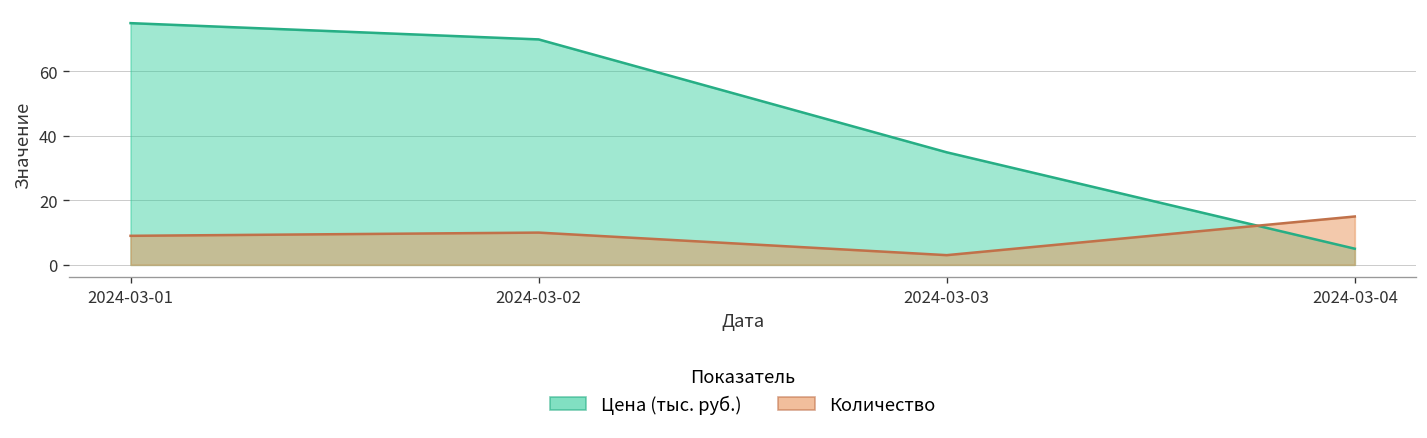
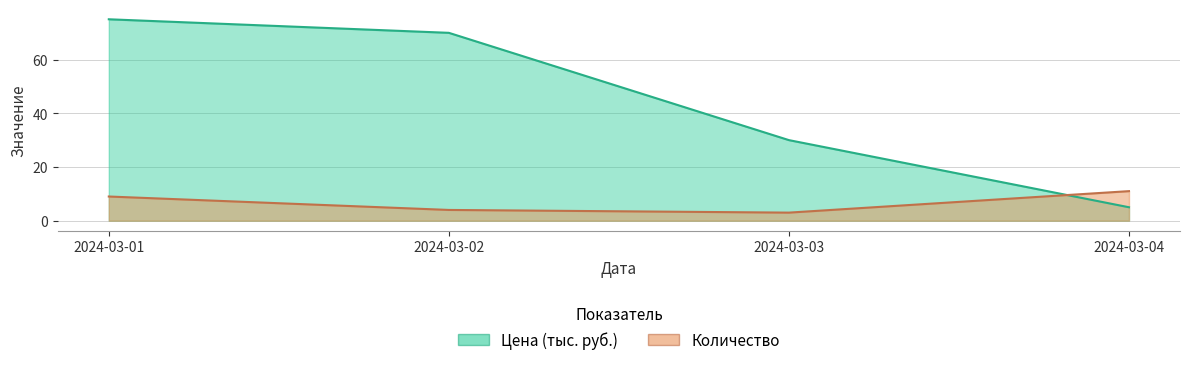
Количество, 2024-03-02: 10 -> 4
Цена (тыс. руб.), 2024-03-03: 35 -> 30
Количество, 2024-03-04: 15 -> 11
